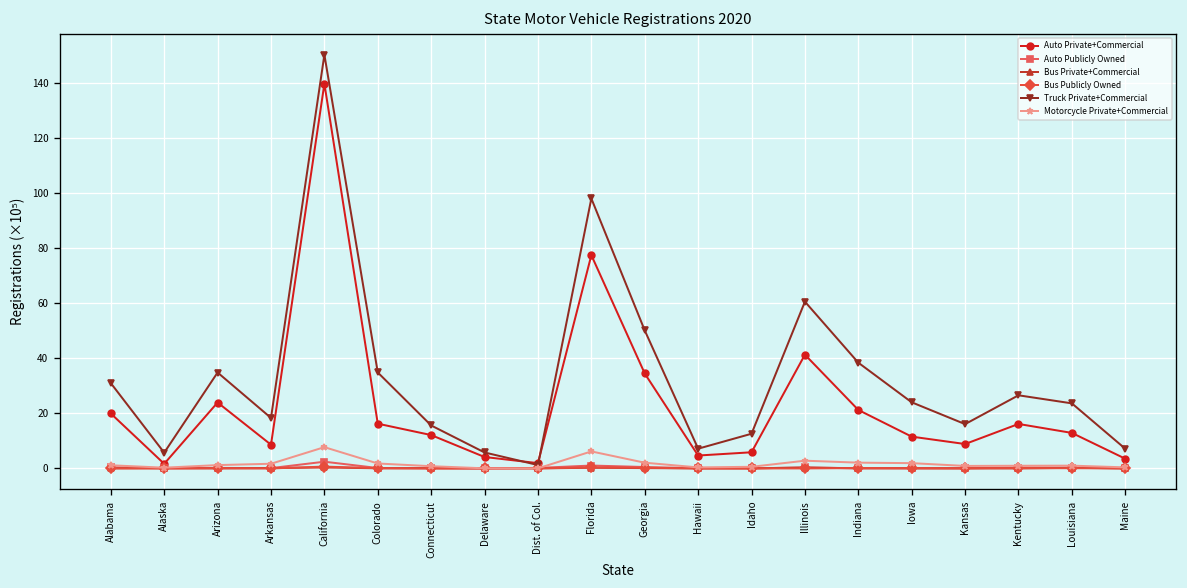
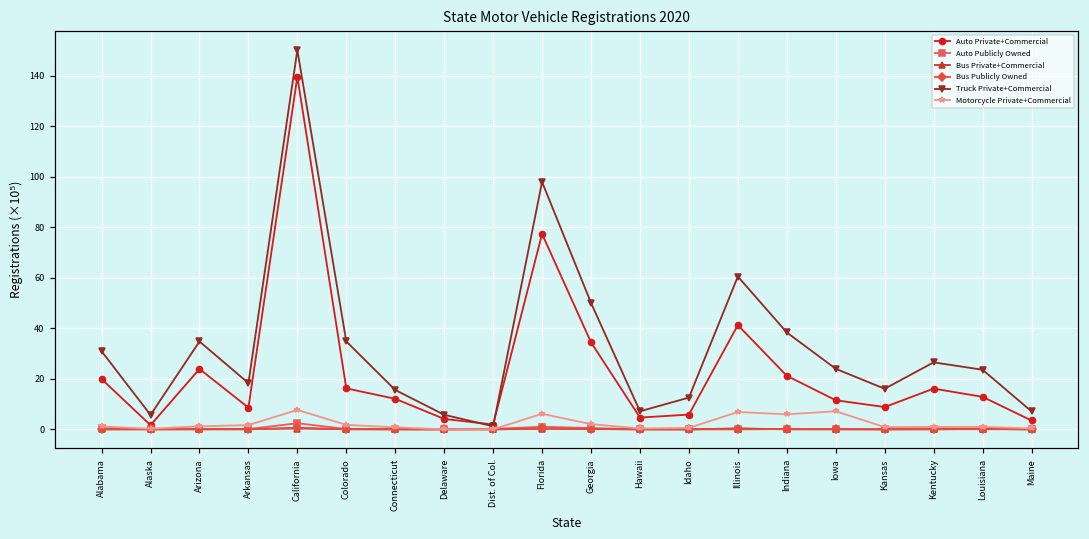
Motorcycle Private+Commercial, Illinois: 3 -> 7
Motorcycle Private+Commercial, Indiana: 2 -> 6
Motorcycle Private+Commercial, Iowa: 2 -> 7
